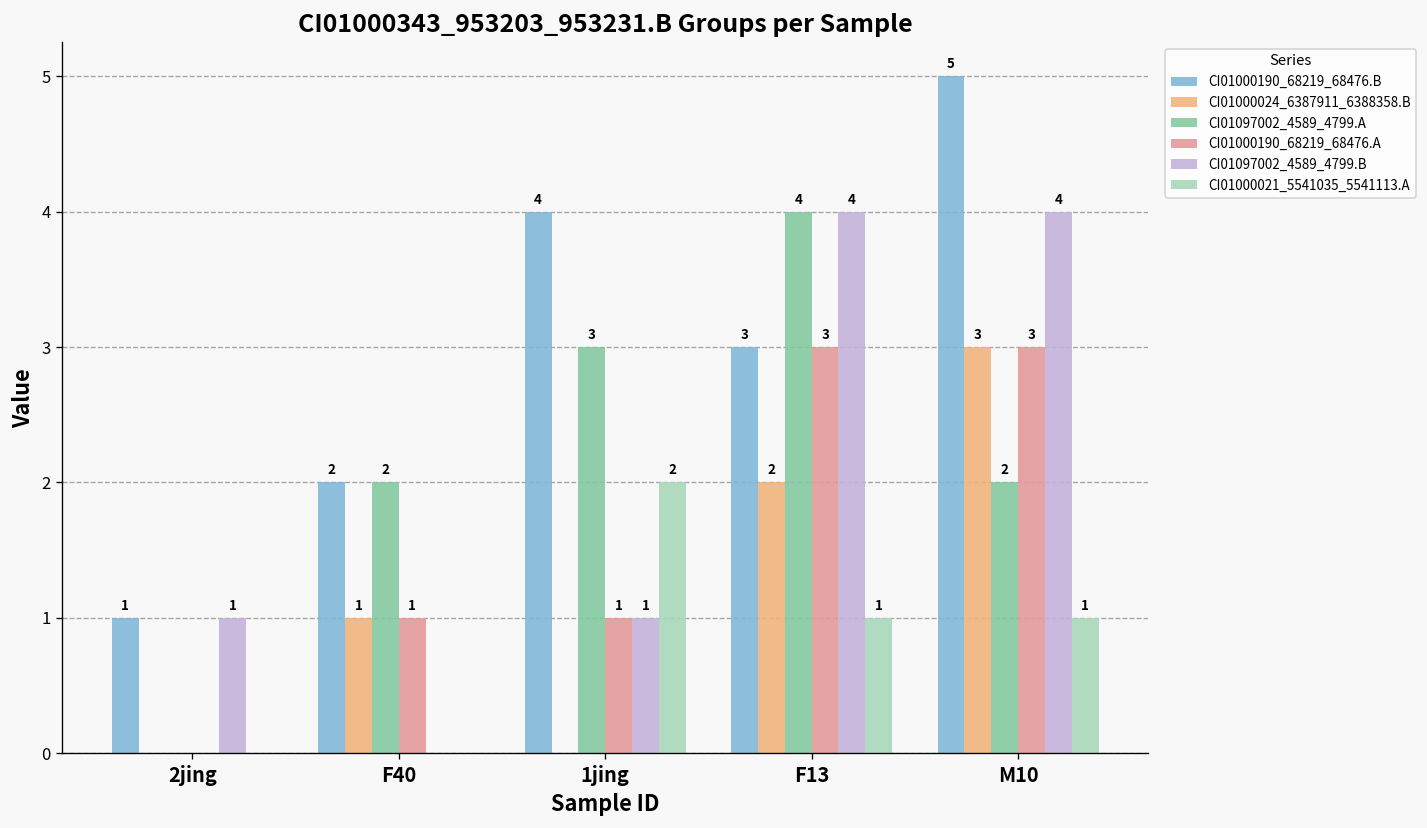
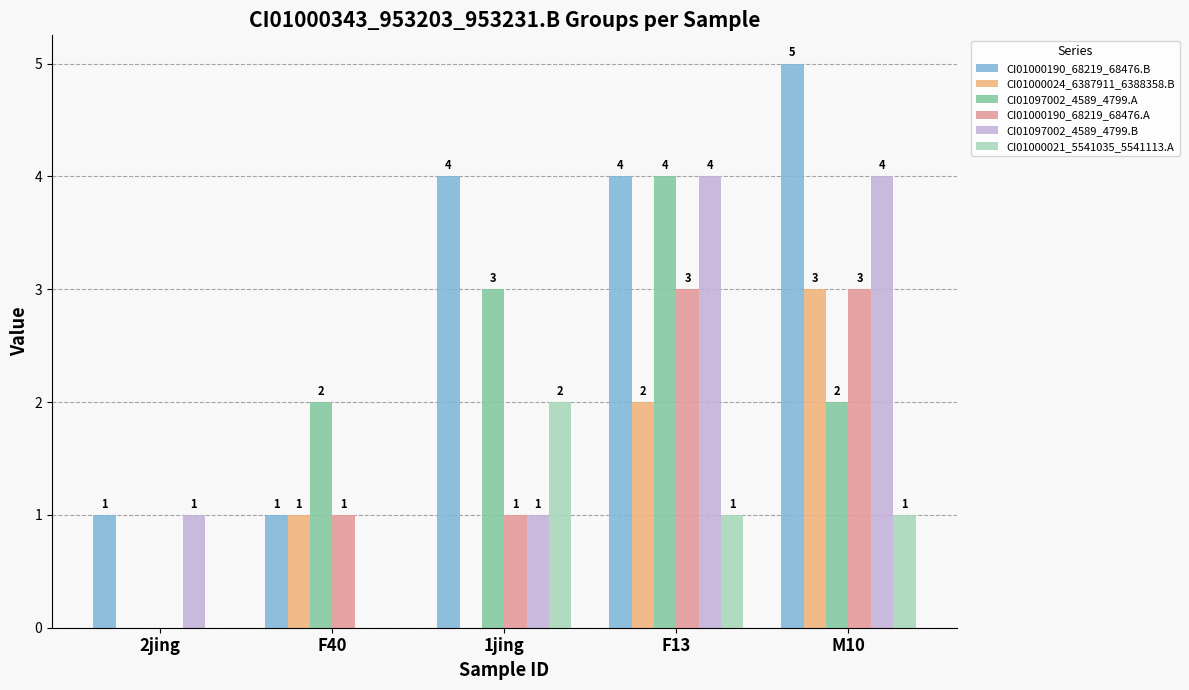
CI01000190_68219_68476.B, F40: 2 -> 1
CI01000190_68219_68476.B, F13: 3 -> 4
